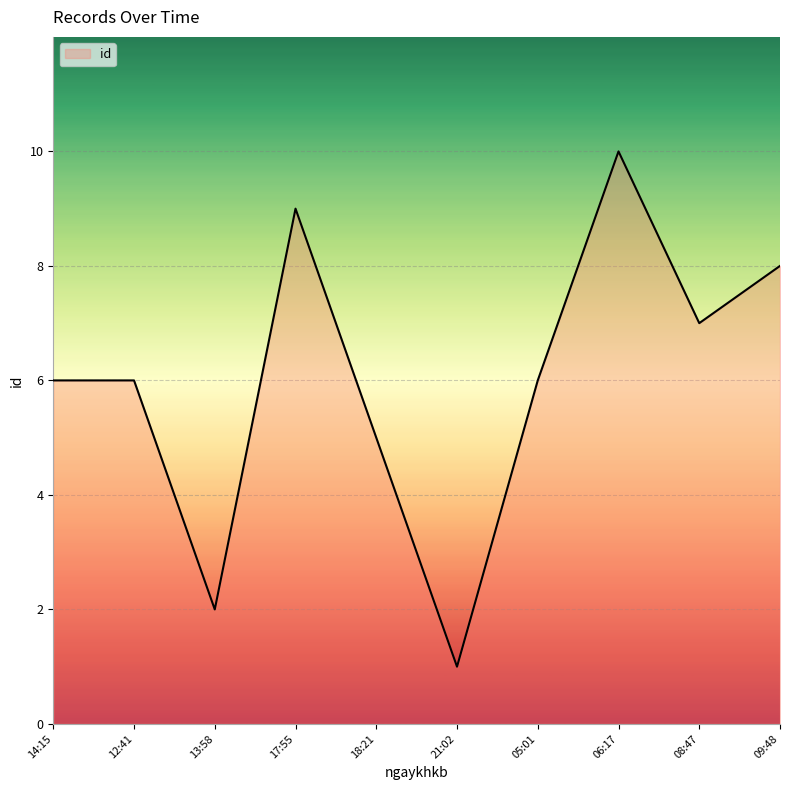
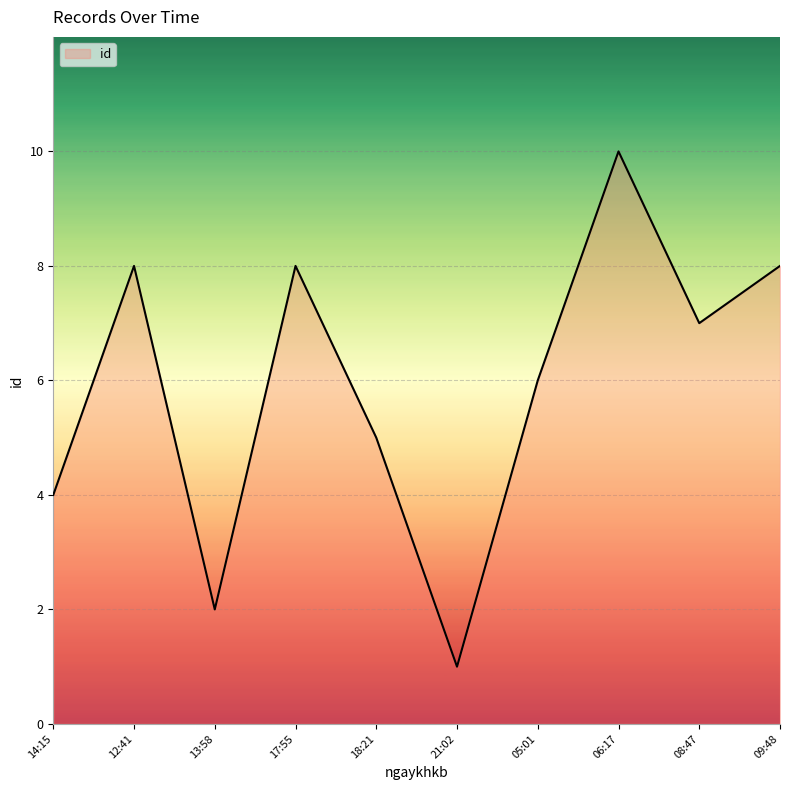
14:15: 6 -> 4
12:41: 6 -> 8
17:55: 9 -> 8
